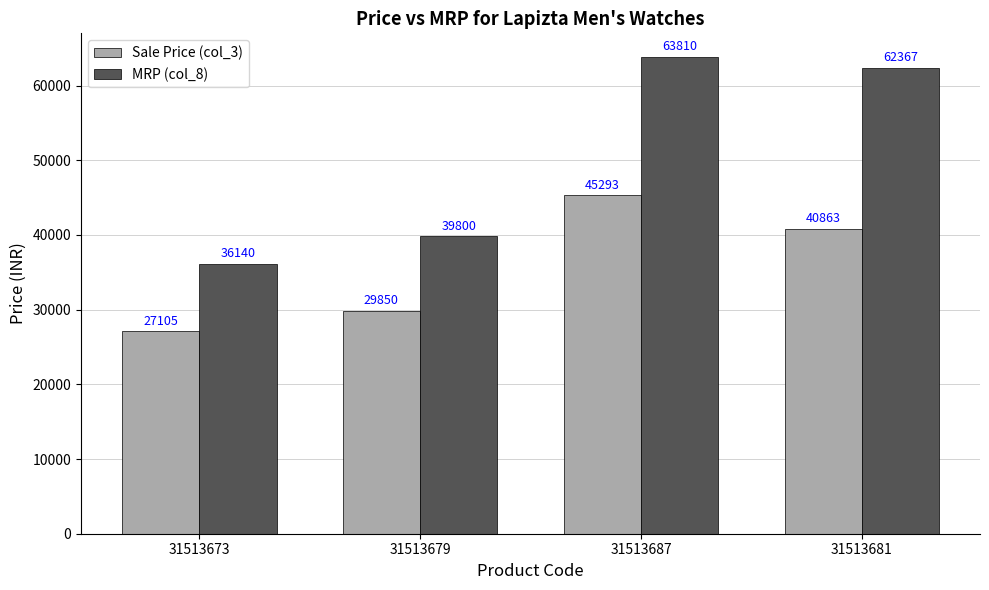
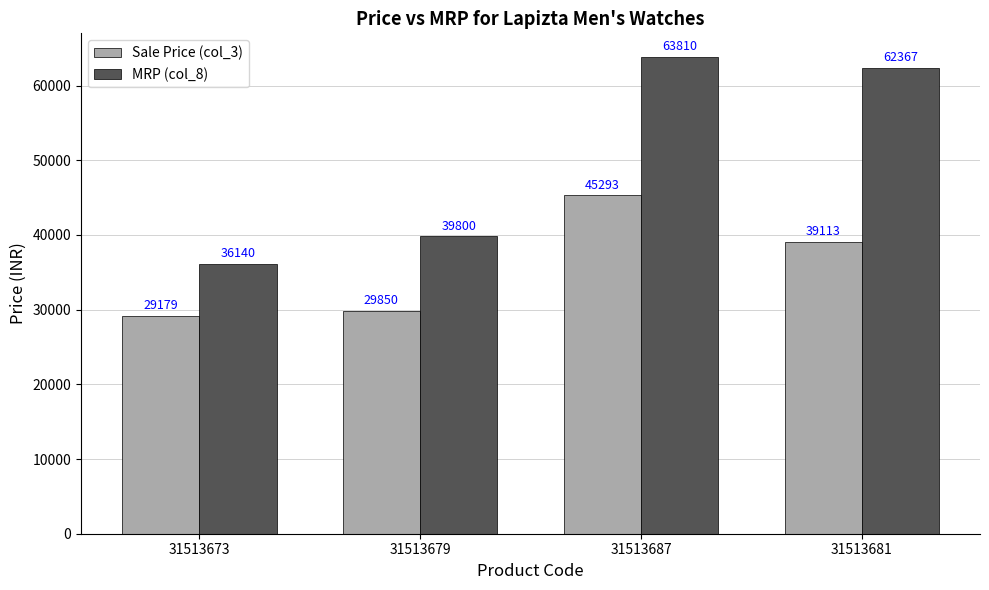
Sale Price (col_3), 31513673: 27105 -> 29179
Sale Price (col_3), 31513681: 40863 -> 39113
